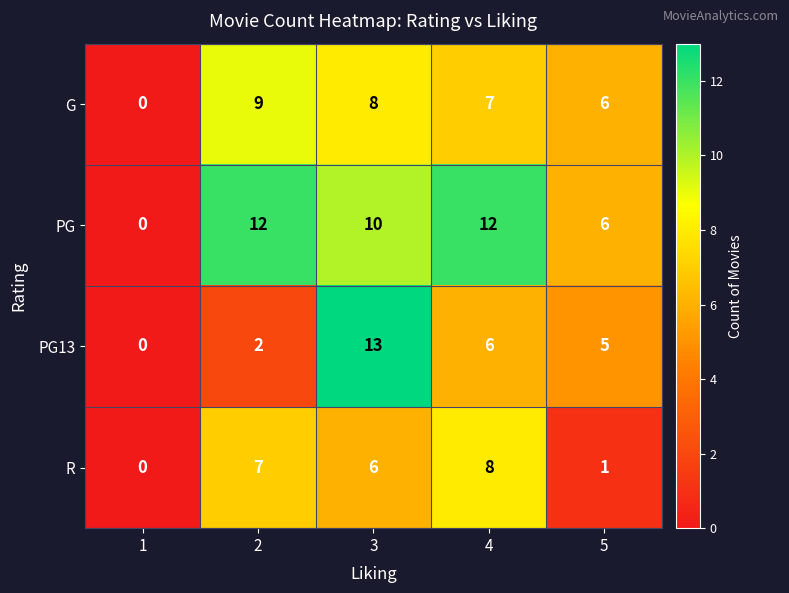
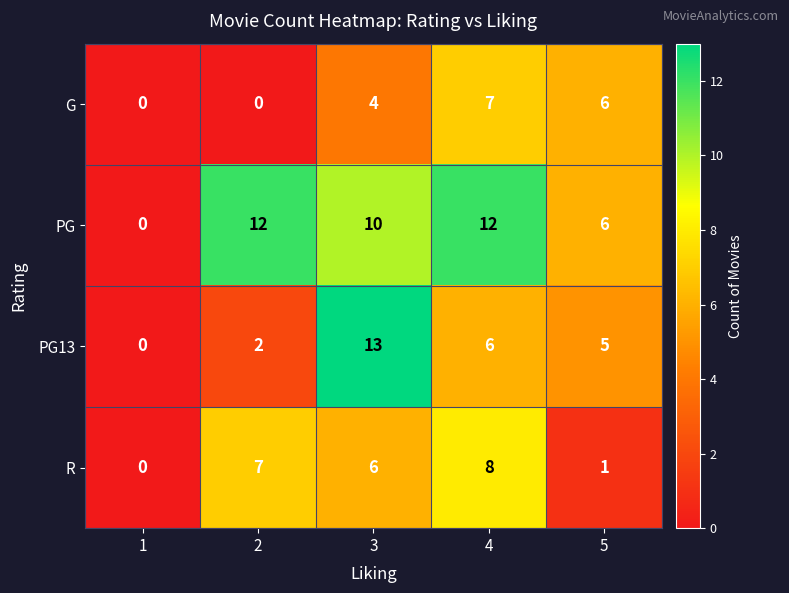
G, 2: 9 -> 0
G, 3: 8 -> 4
